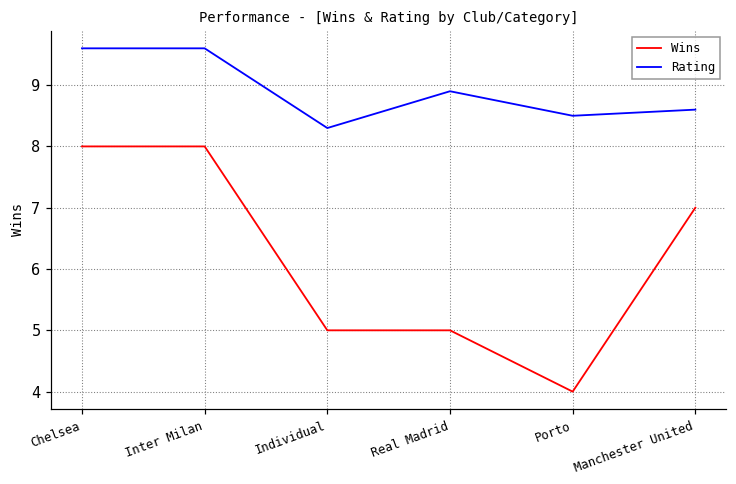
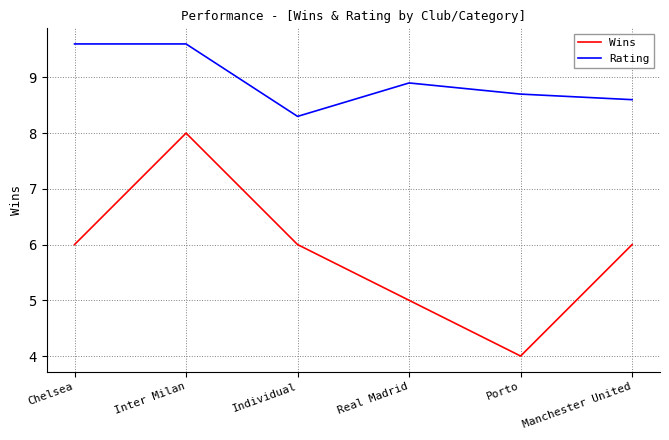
Wins, Chelsea: 8 -> 6
Wins, Individual: 5 -> 6
Rating, Porto: 8.5 -> 8.7
Wins, Manchester United: 7 -> 6
